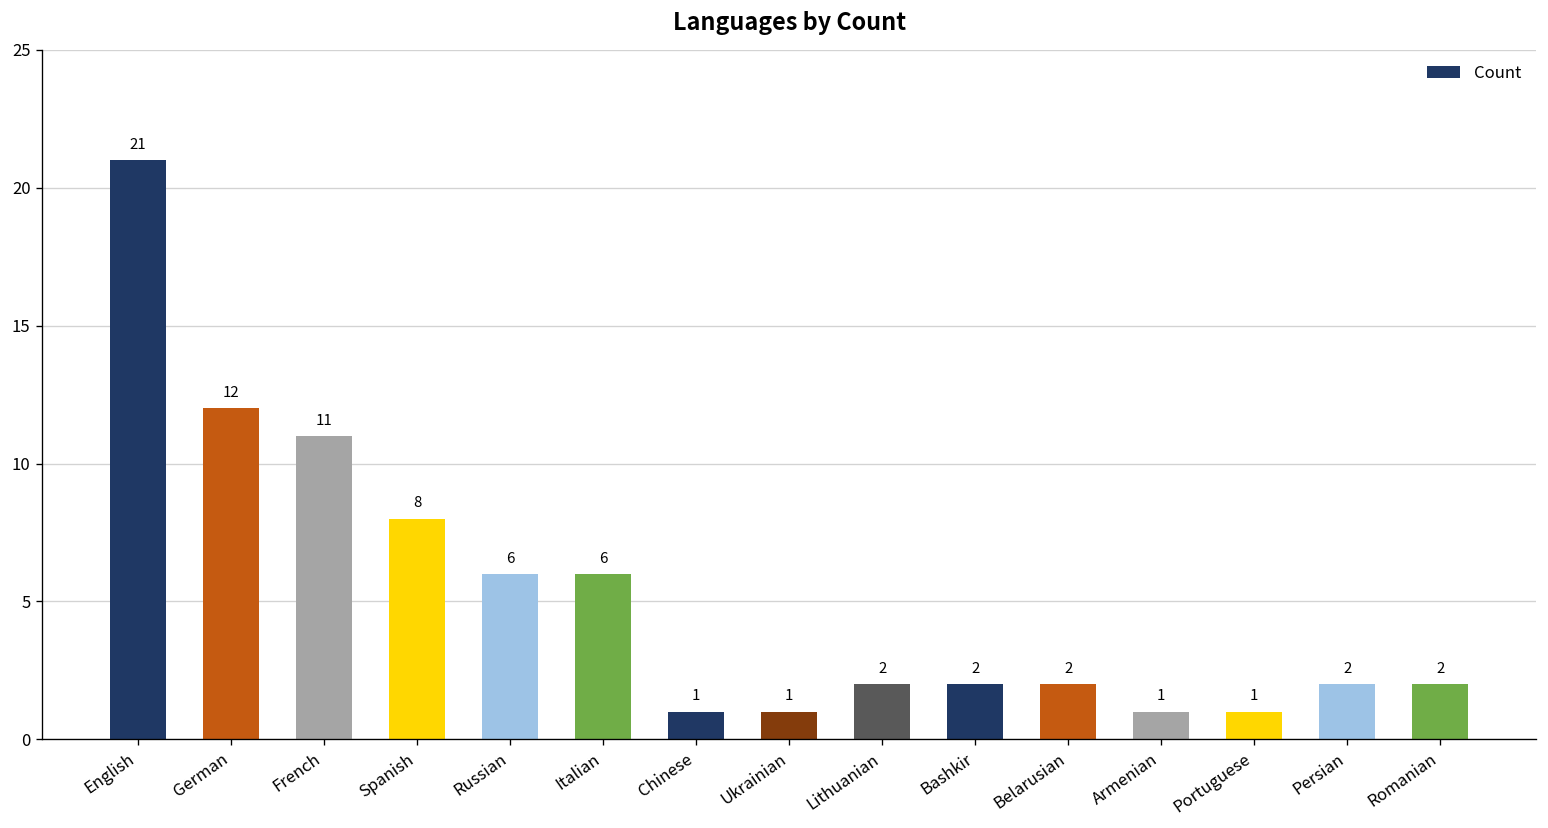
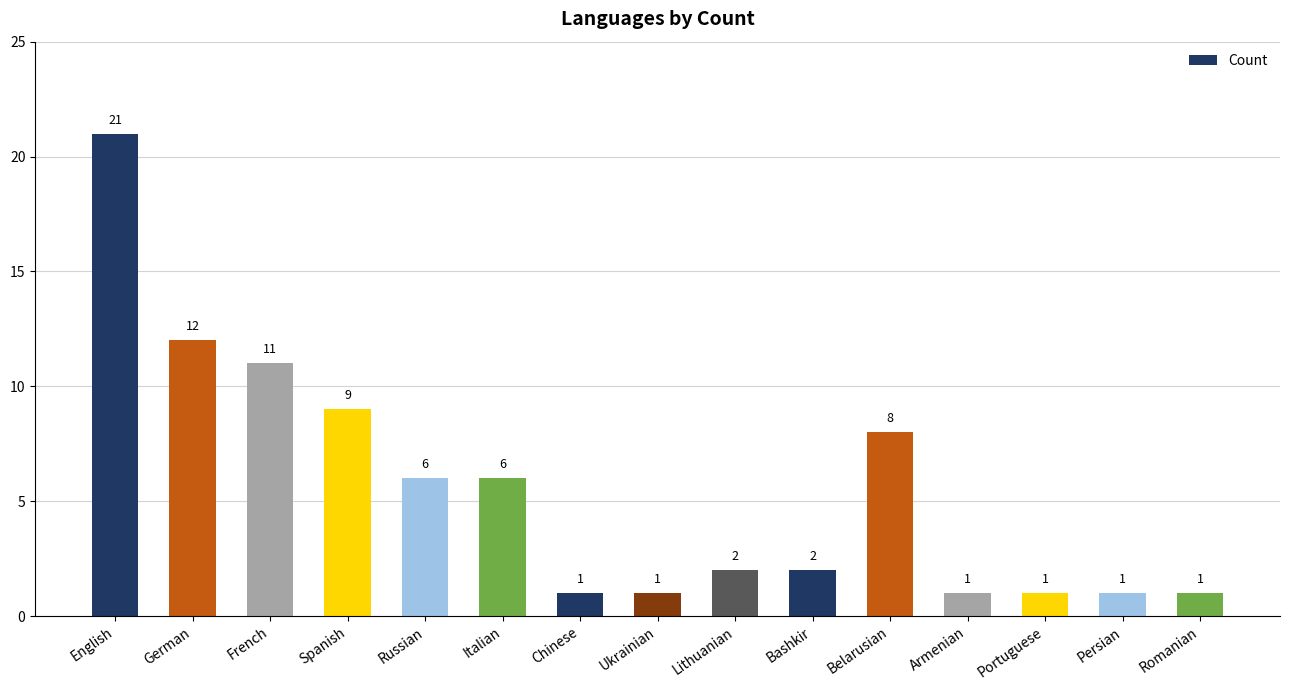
Spanish: 8 -> 9
Belarusian: 2 -> 8
Persian: 2 -> 1
Romanian: 2 -> 1
